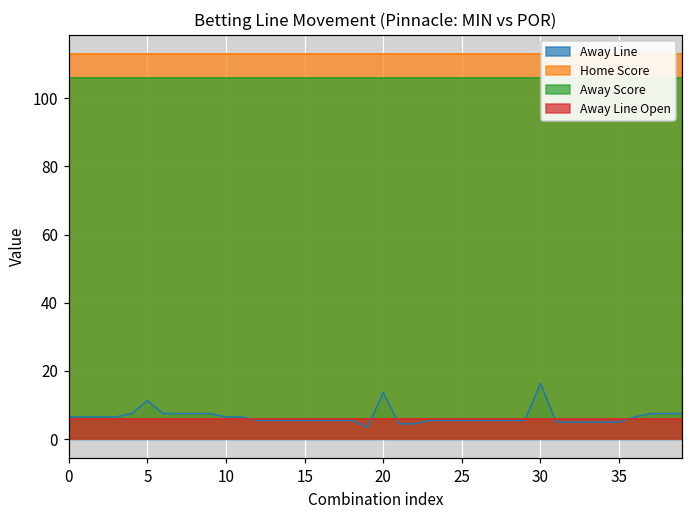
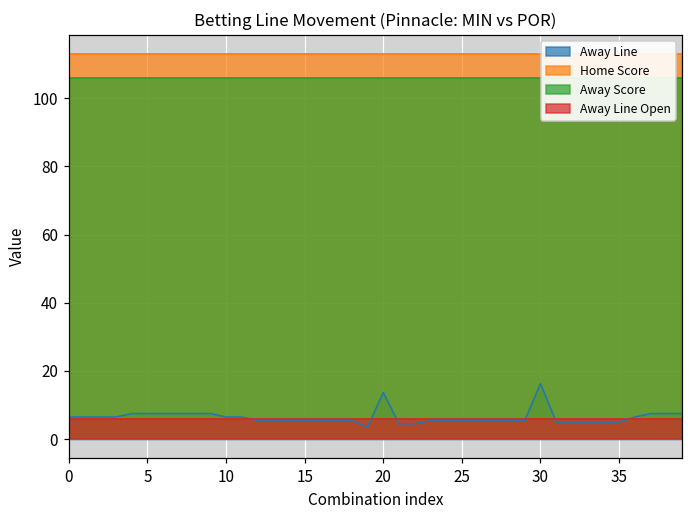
Away Line, 5: 11 -> 8
